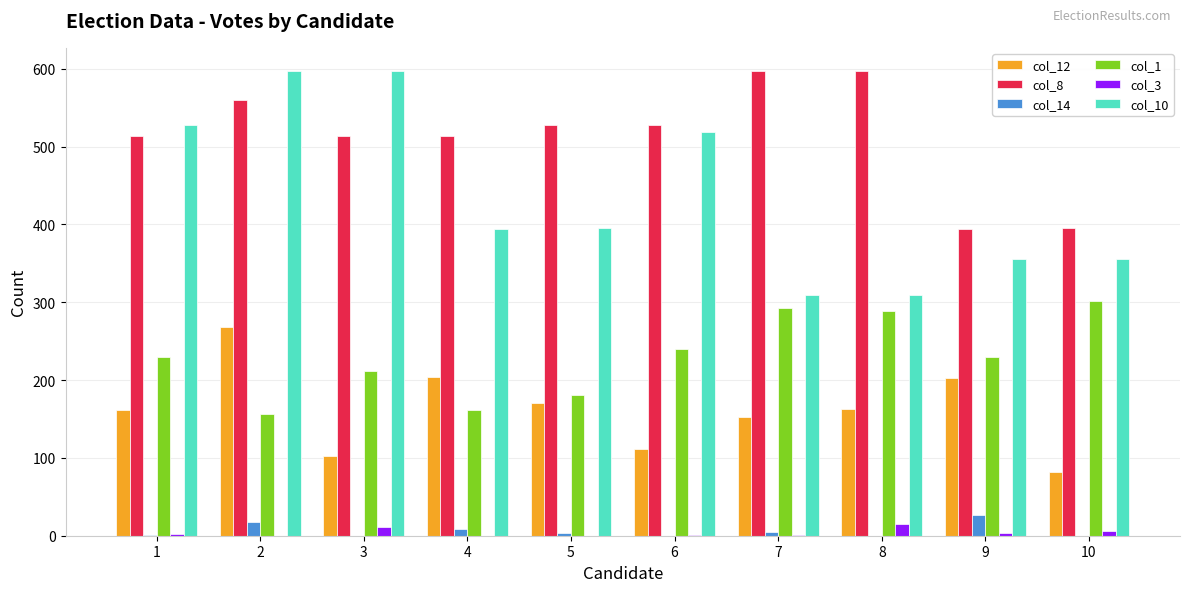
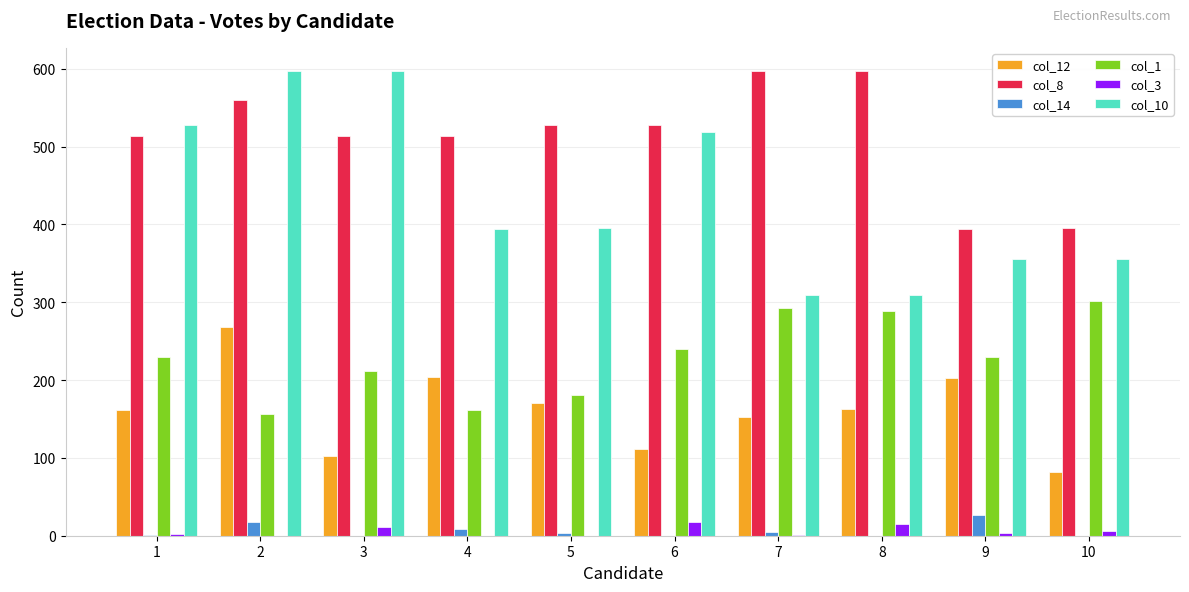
col_3, 6: 0 -> 20
